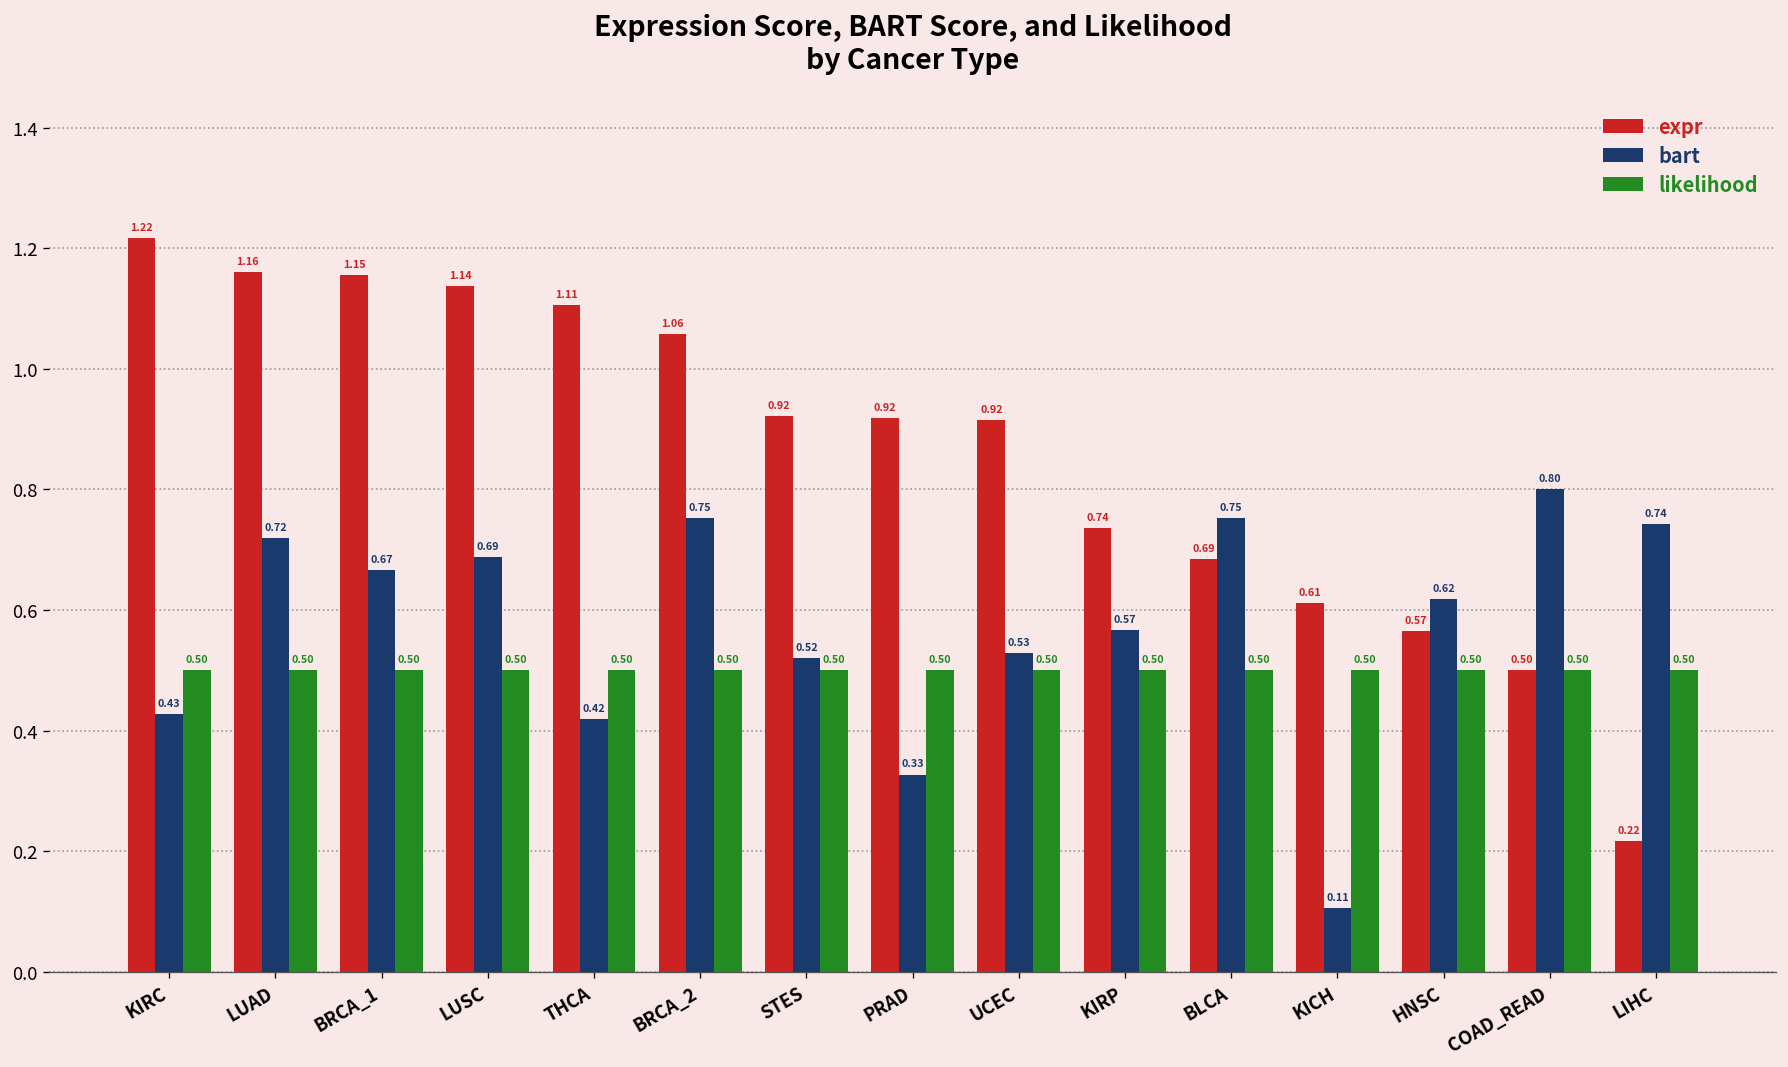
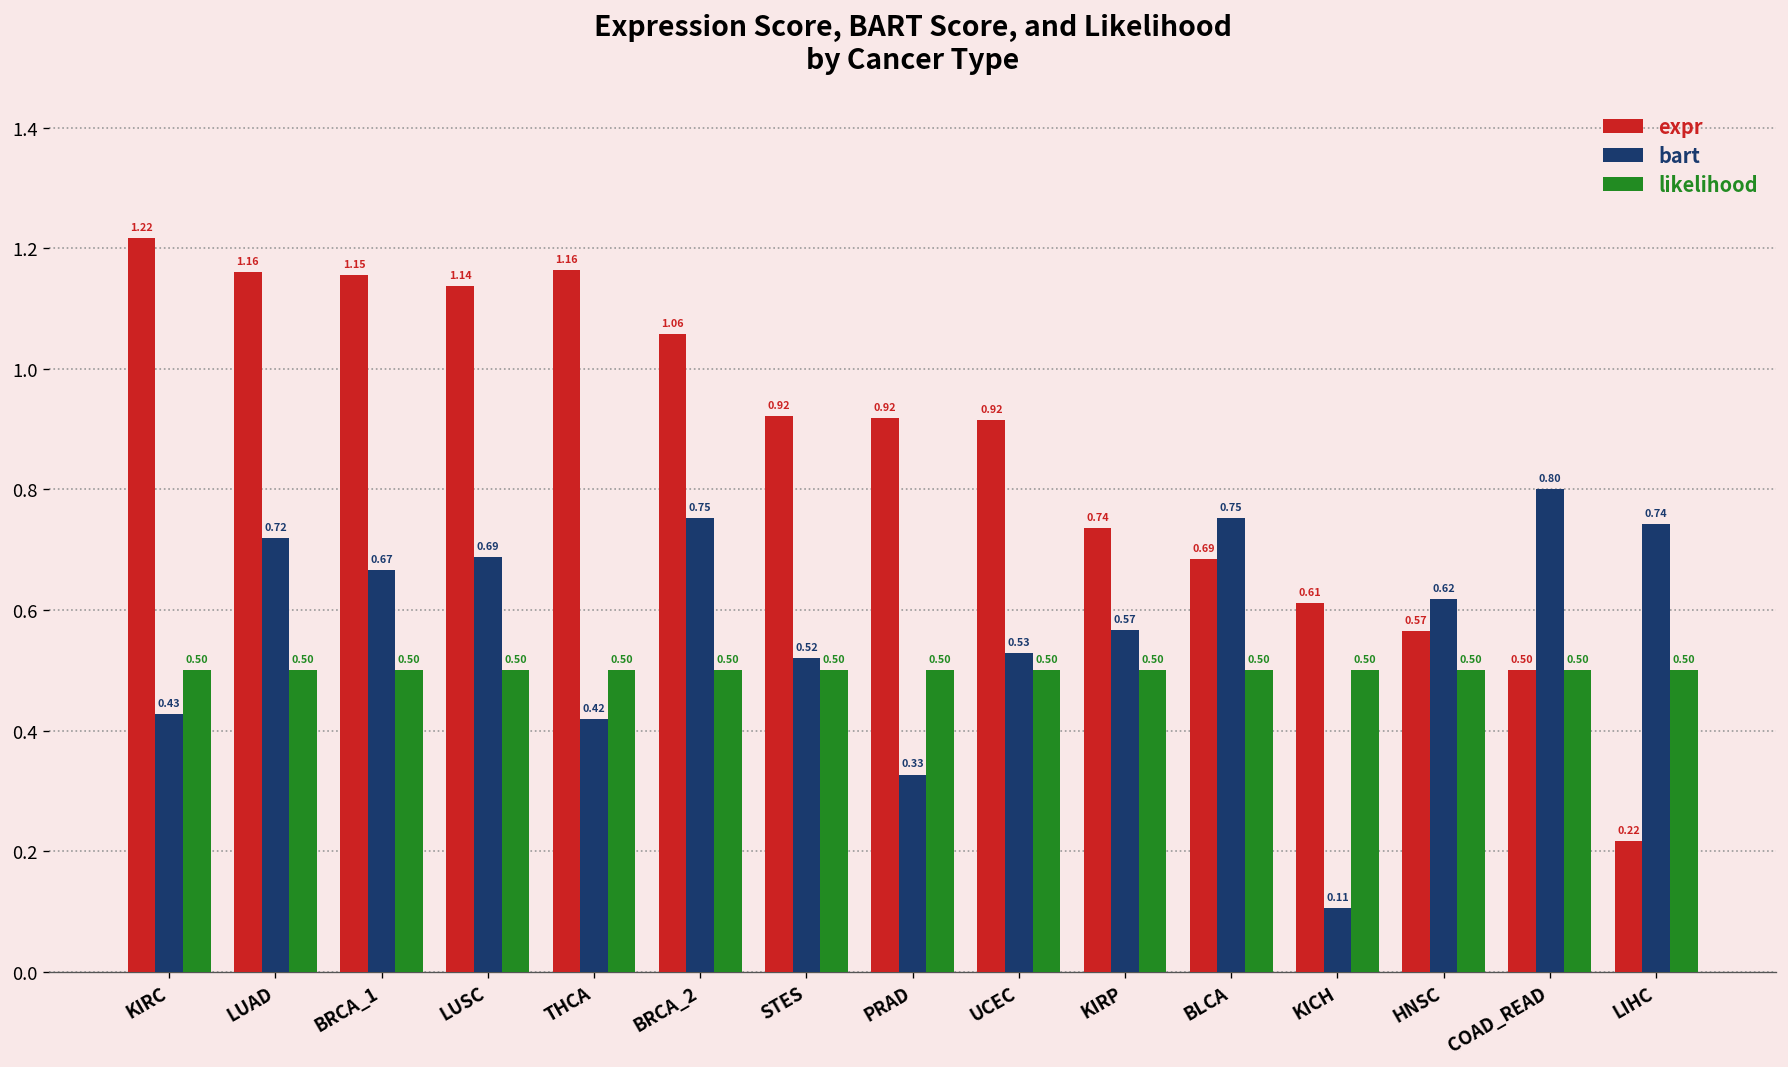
expr, THCA: 1.11 -> 1.16
